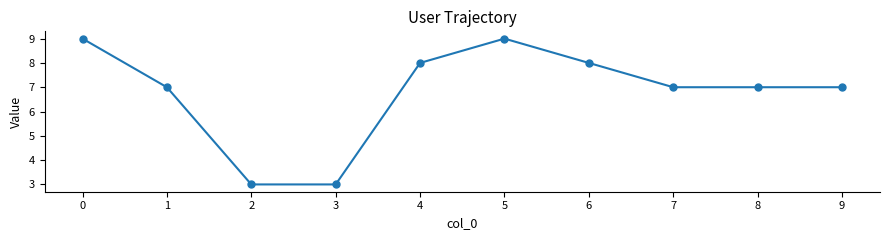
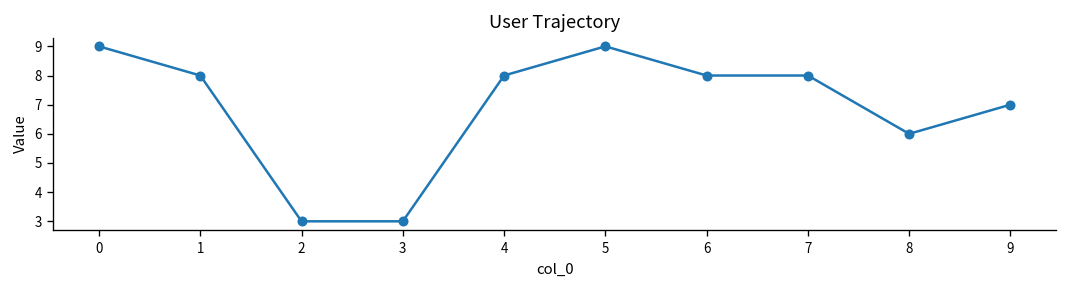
1: 7 -> 8
7: 7 -> 8
8: 7 -> 6
